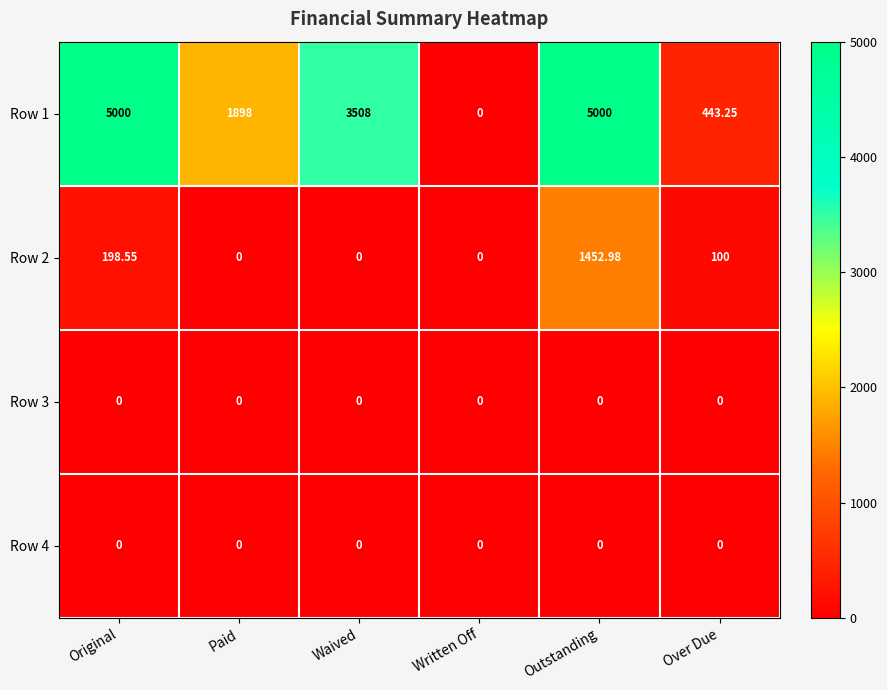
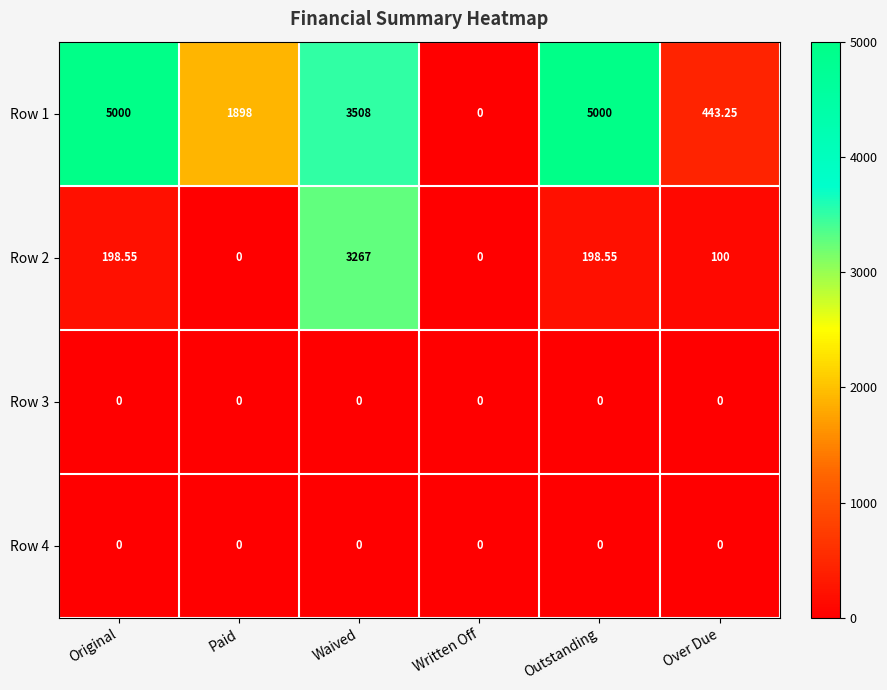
Row 2, Waived: 0 -> 3267
Row 2, Outstanding: 1452.98 -> 198.55
